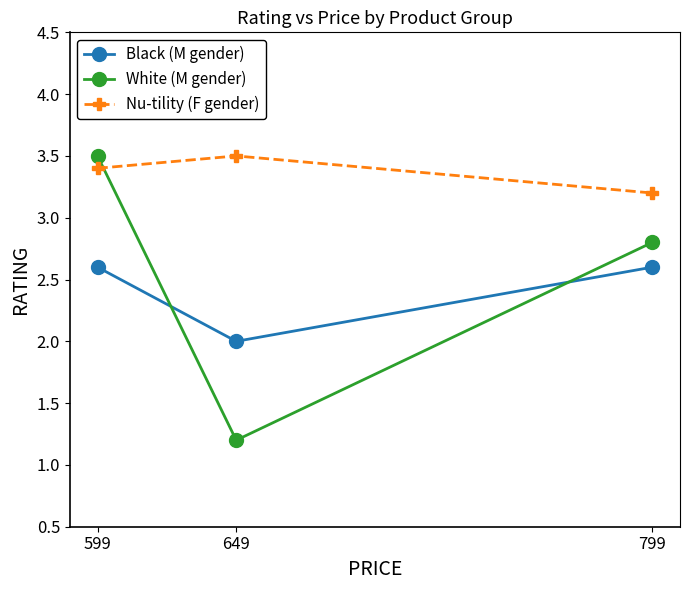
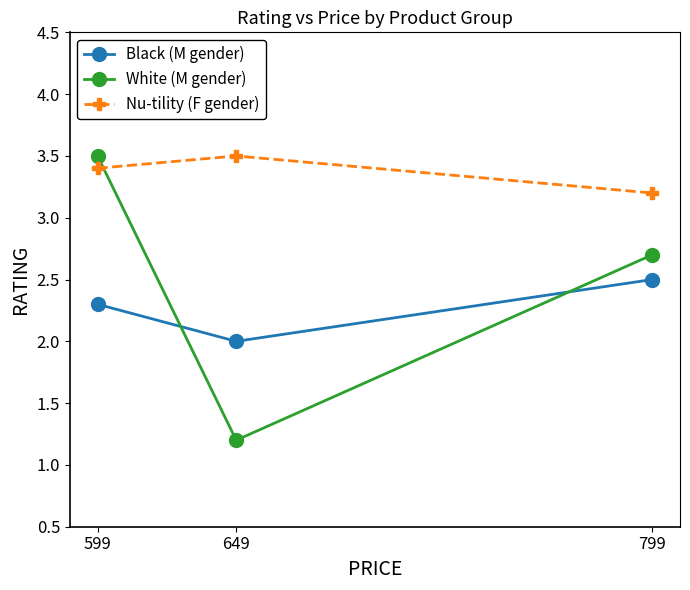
Black (M gender), 599: 2.6 -> 2.3
Black (M gender), 799: 2.6 -> 2.5
White (M gender), 799: 2.8 -> 2.7
